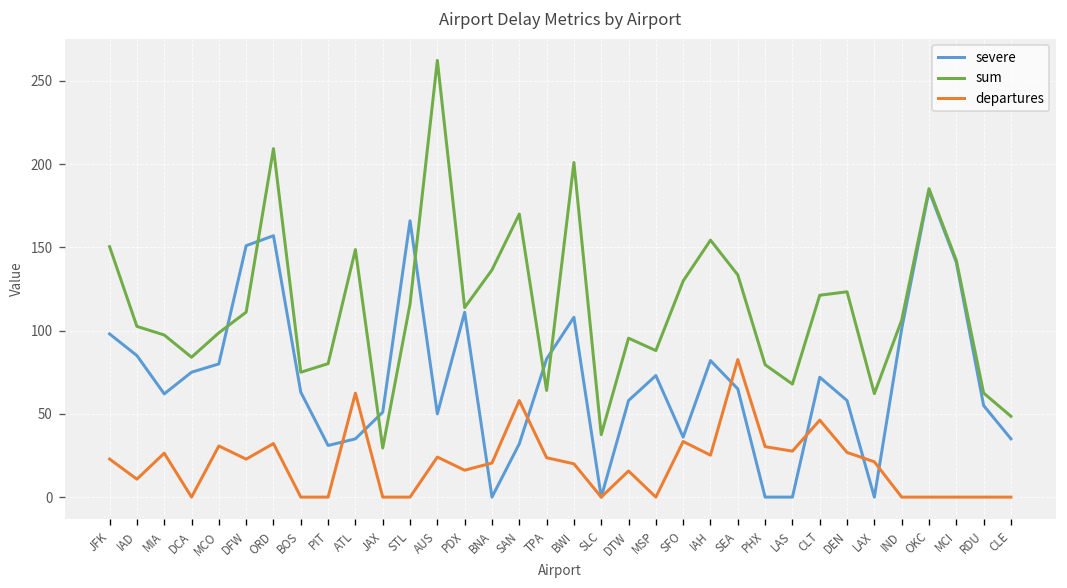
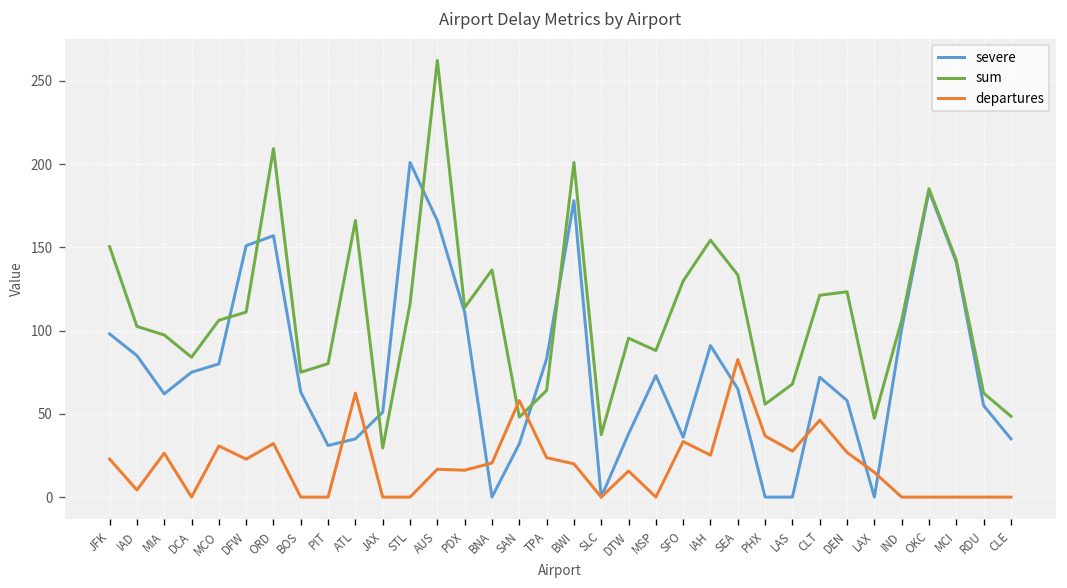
departures, IAD: 11 -> 4
sum, MCO: 99 -> 106
sum, ATL: 149 -> 166
severe, STL: 166 -> 201
severe, AUS: 50 -> 166
departures, AUS: 24 -> 17
sum, SAN: 170 -> 48
severe, BWI: 108 -> 178
severe, DTW: 58 -> 38
severe, IAH: 82 -> 91
sum, PHX: 80 -> 56
departures, PHX: 30 -> 37
sum, LAX: 62 -> 47
departures, LAX: 21 -> 15
